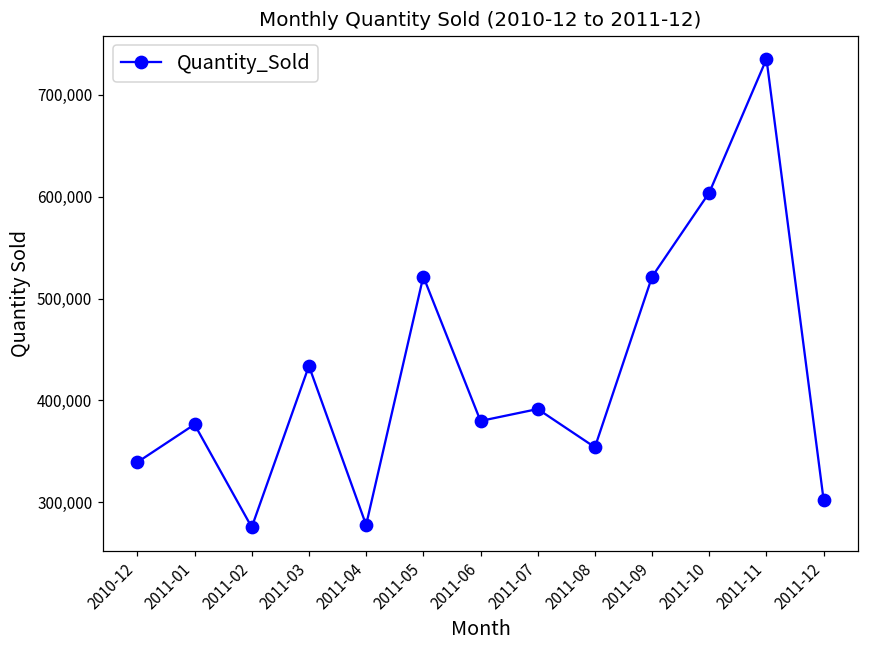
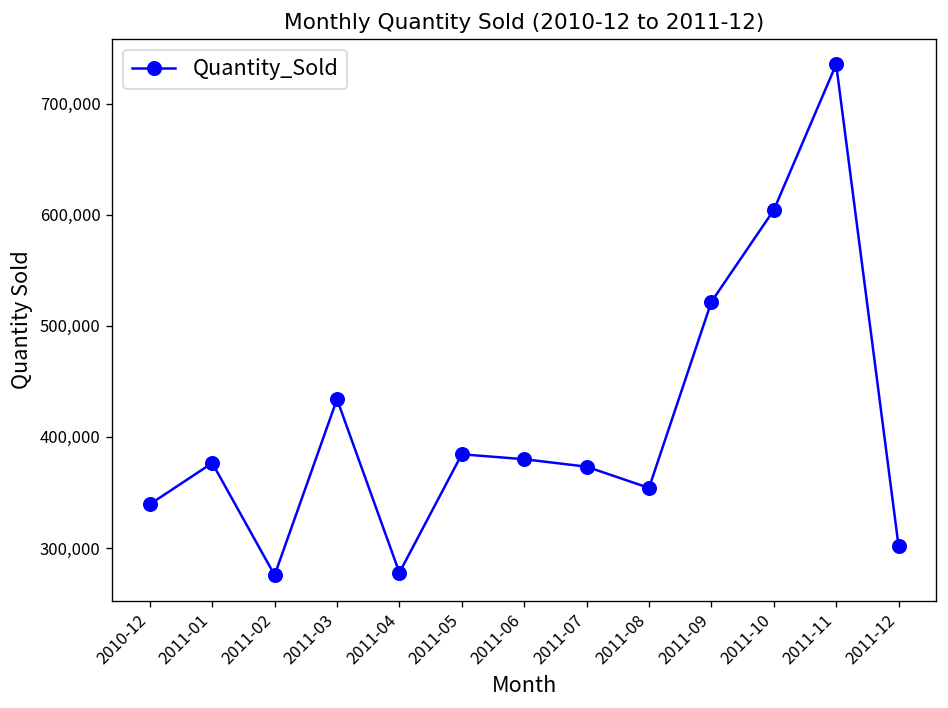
2011-05: 520,000 -> 380,000
2011-07: 390,000 -> 370,000
